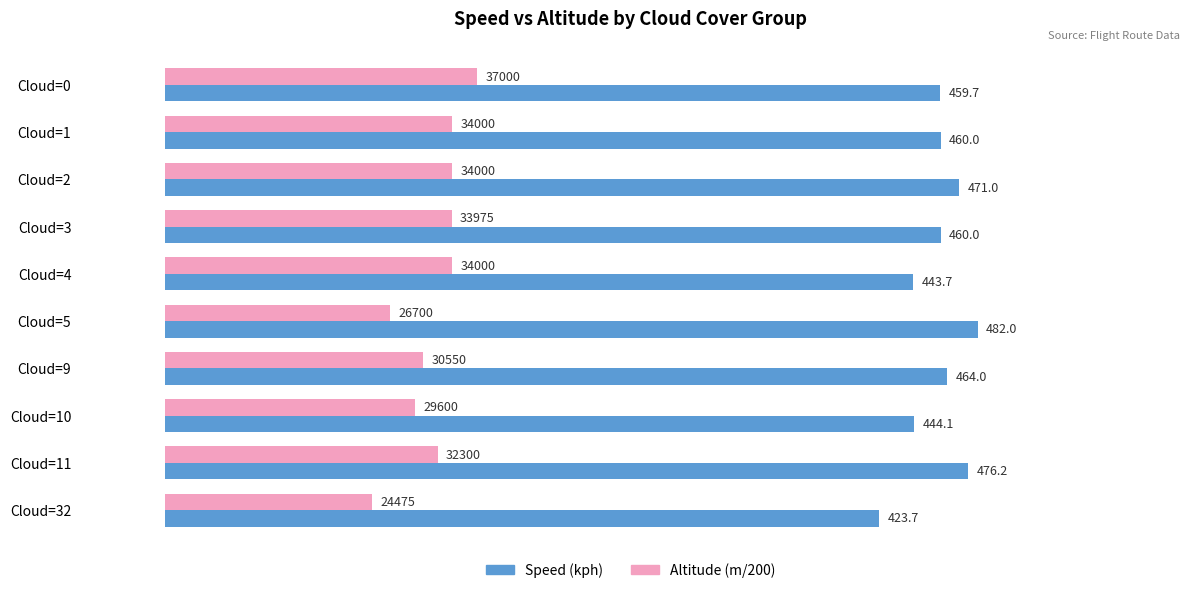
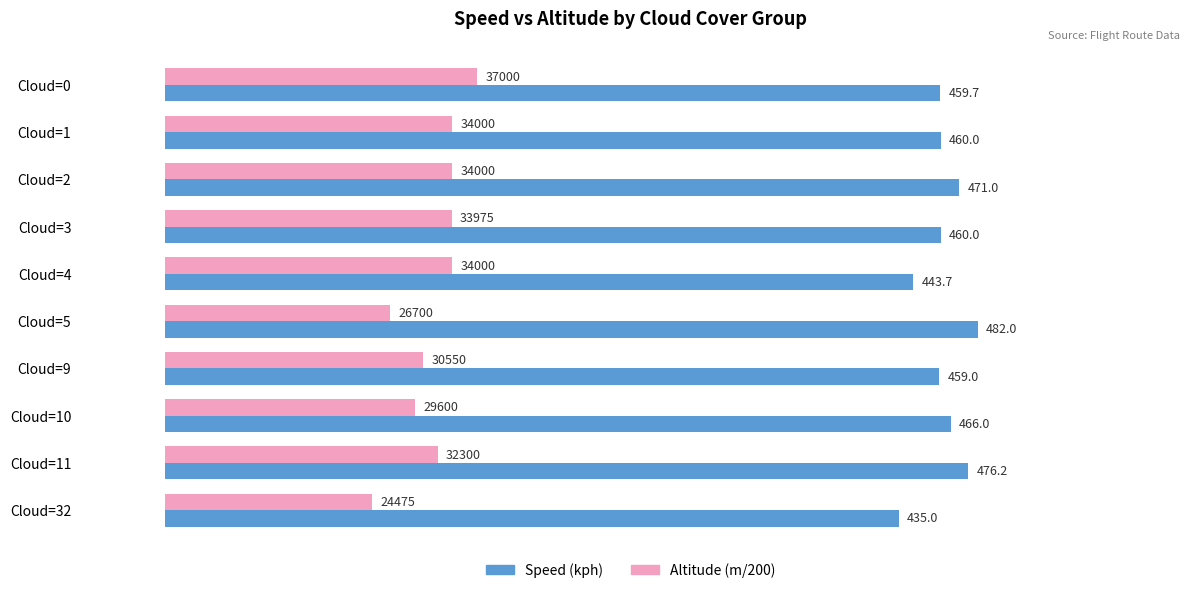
Speed (kph), Cloud=9: 464.0 -> 459.0
Speed (kph), Cloud=10: 444.1 -> 466.0
Speed (kph), Cloud=32: 423.7 -> 435.0
